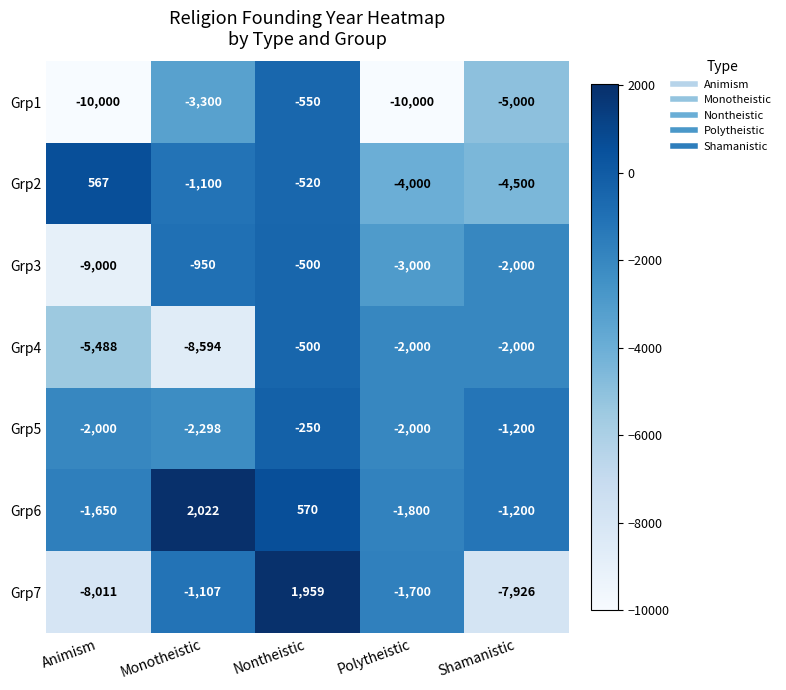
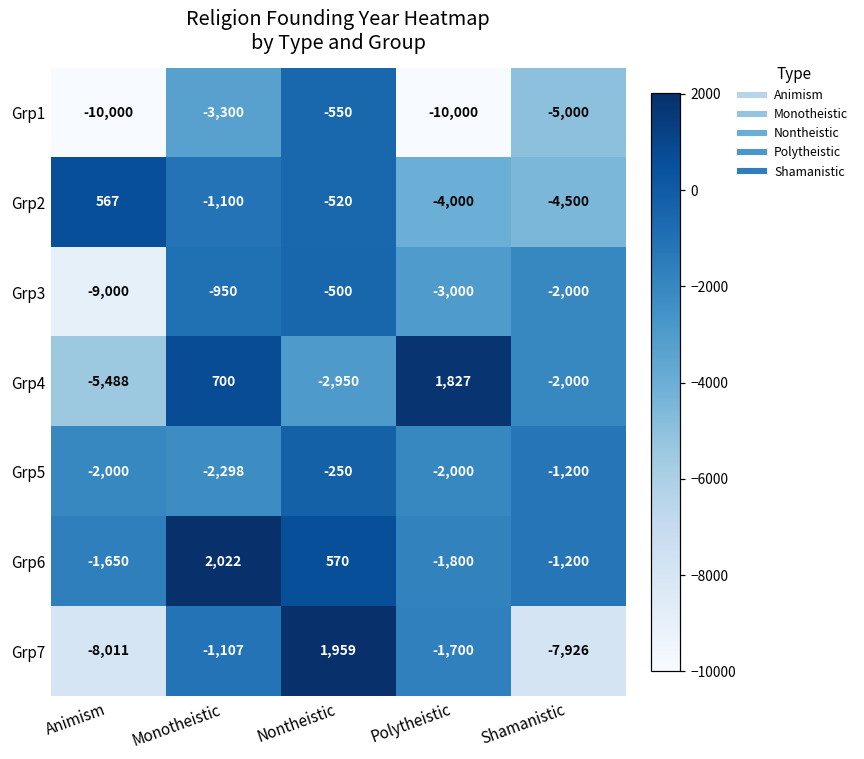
Grp4, Monotheistic: -8,594 -> 700
Grp4, Nontheistic: -500 -> -2,950
Grp4, Polytheistic: -2,000 -> 1,827
